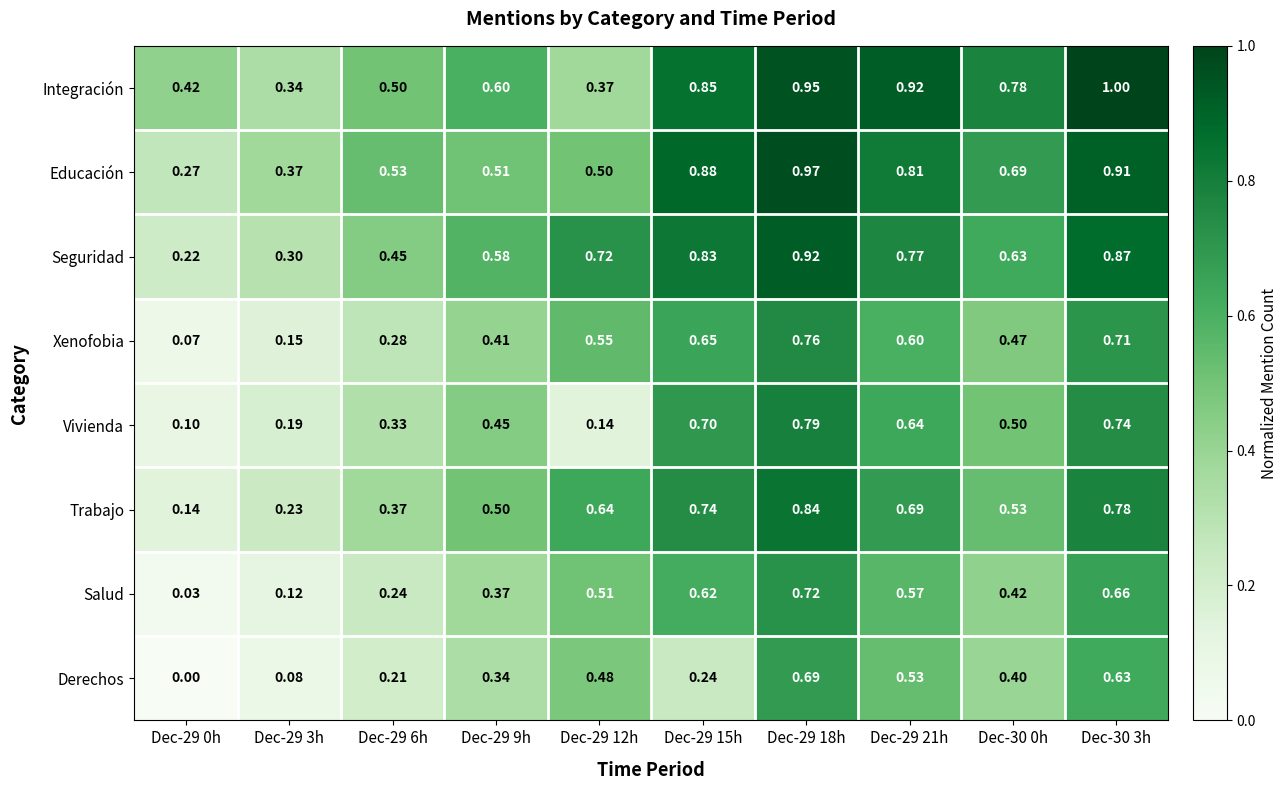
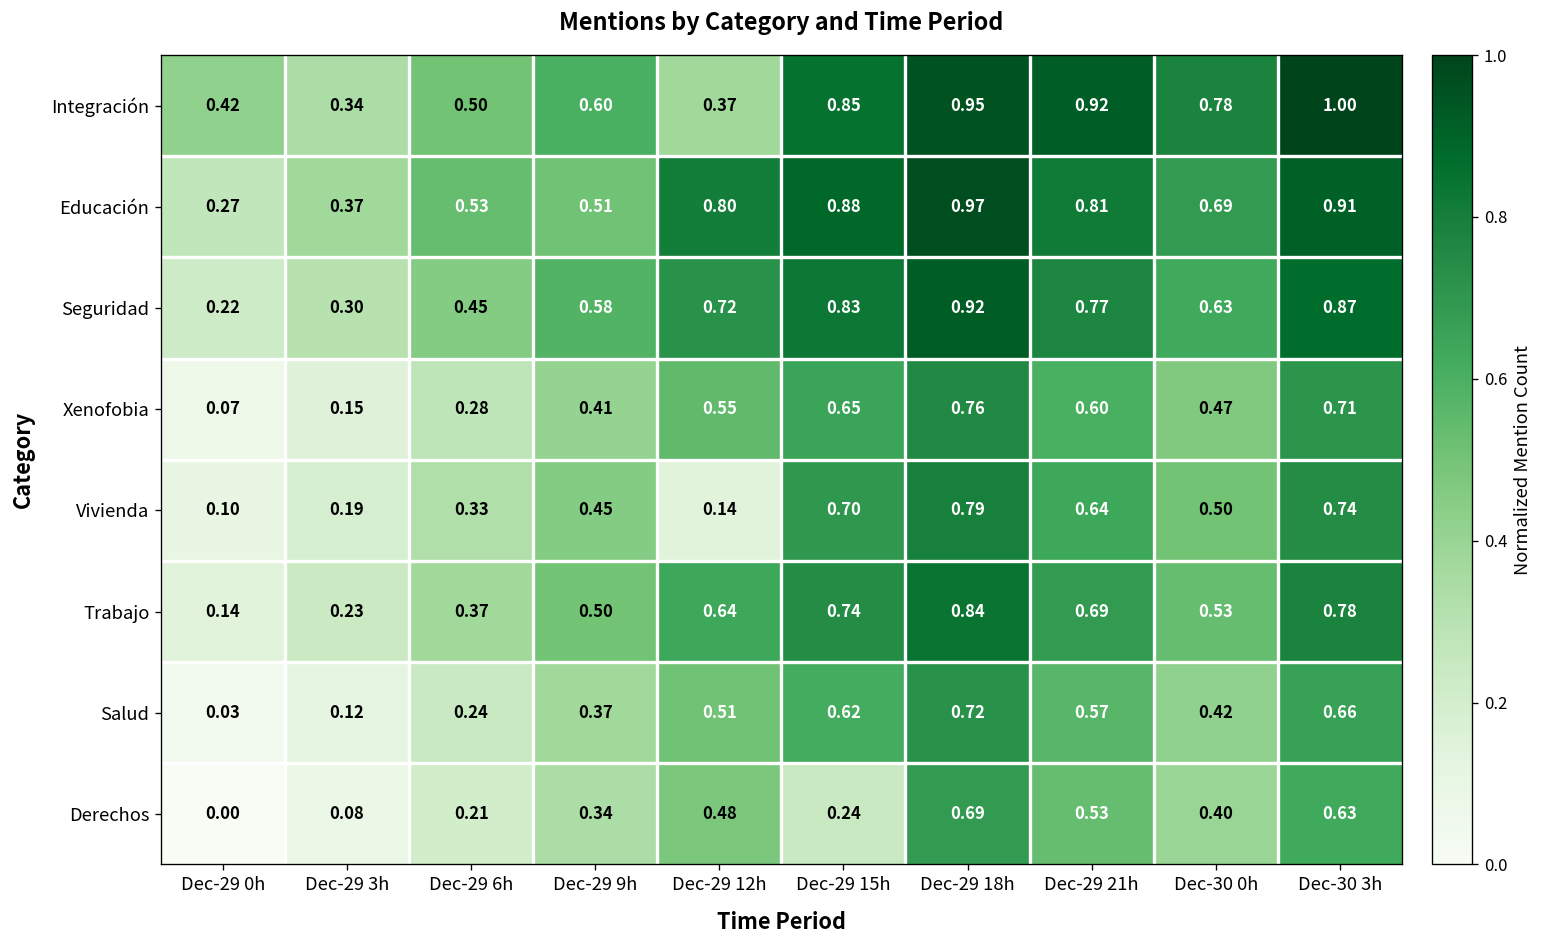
Educación, Dec-29 12h: 0.50 -> 0.80
